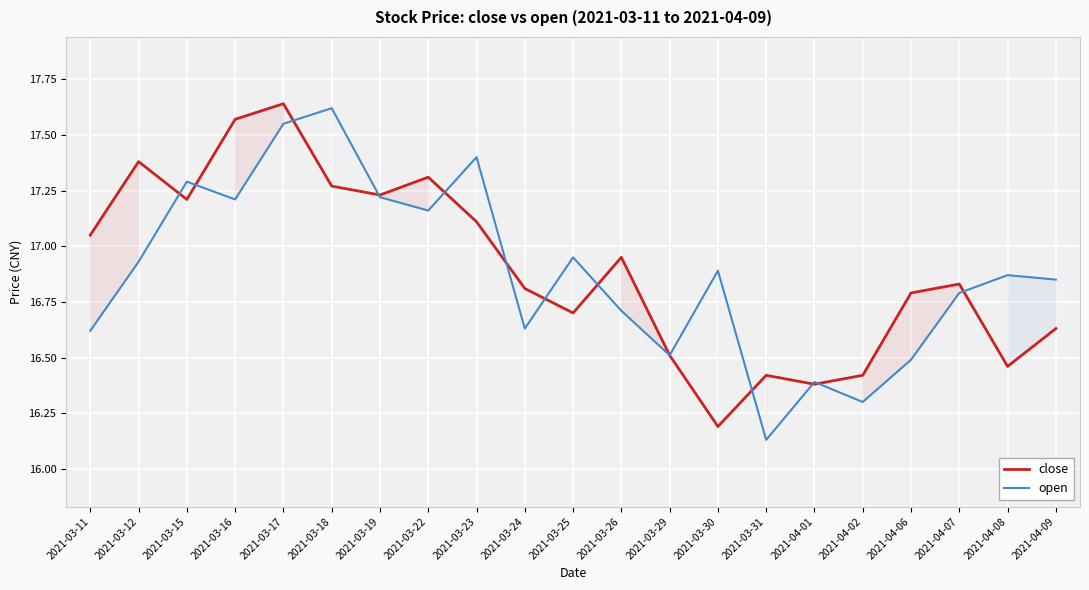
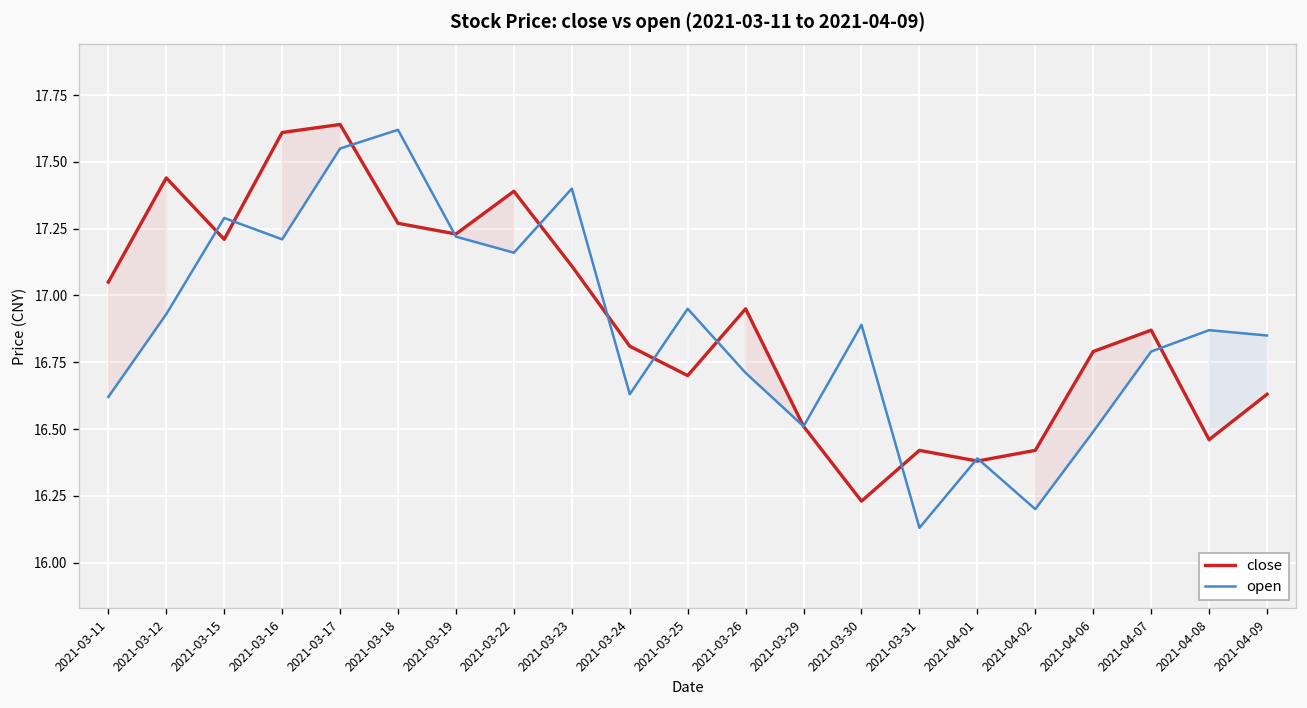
close, 2021-03-12: 17.38 -> 17.44
close, 2021-03-16: 17.57 -> 17.61
close, 2021-03-22: 17.31 -> 17.39
close, 2021-03-30: 16.19 -> 16.23
open, 2021-04-02: 16.3 -> 16.2
close, 2021-04-07: 16.83 -> 16.87
